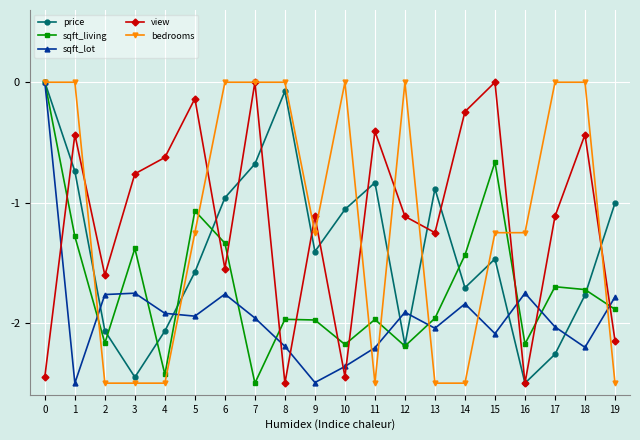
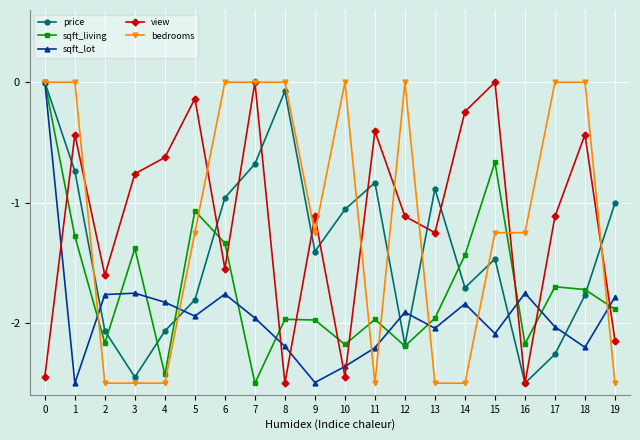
sqft_lot, 4: -1.92 -> -1.83
price, 5: -1.58 -> -1.81
